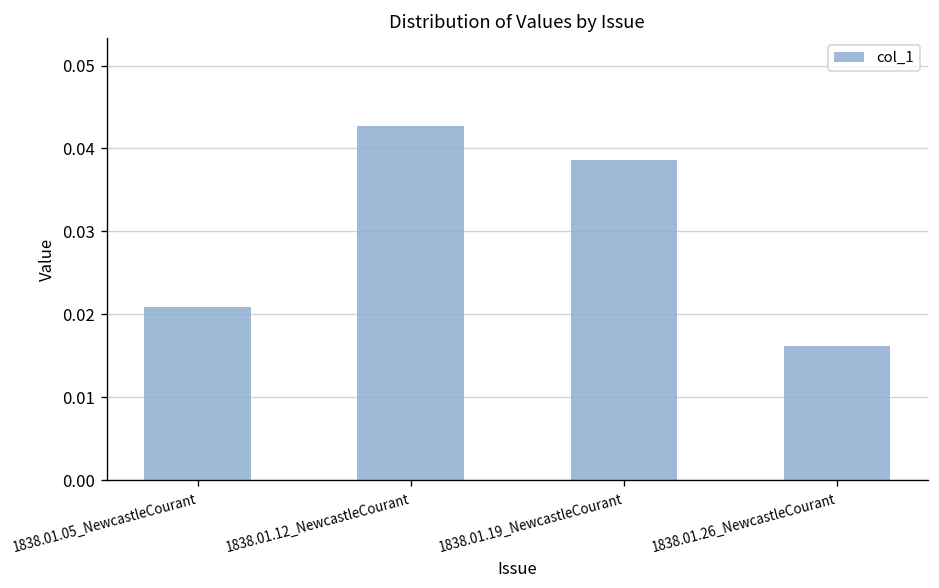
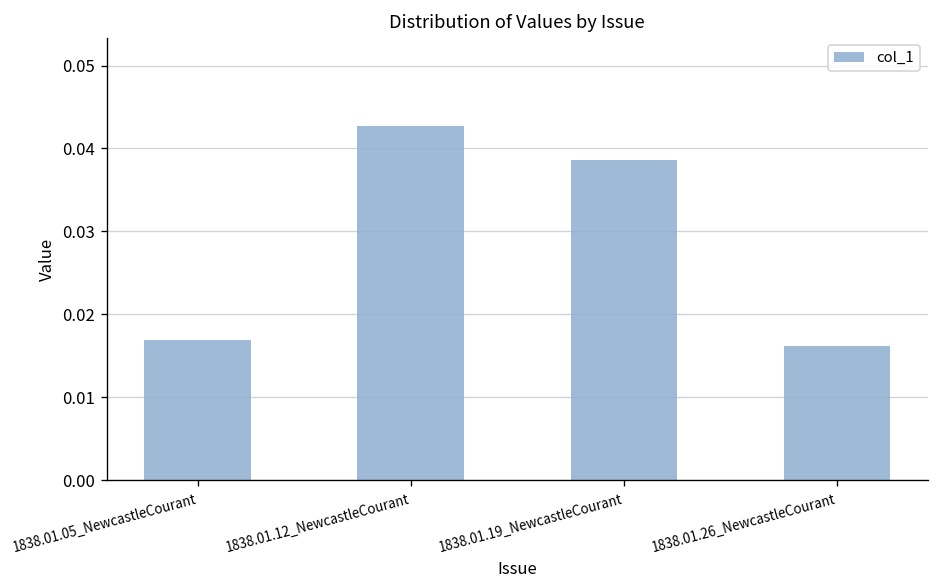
1838.01.05_NewcastleCourant: 0.021 -> 0.017
